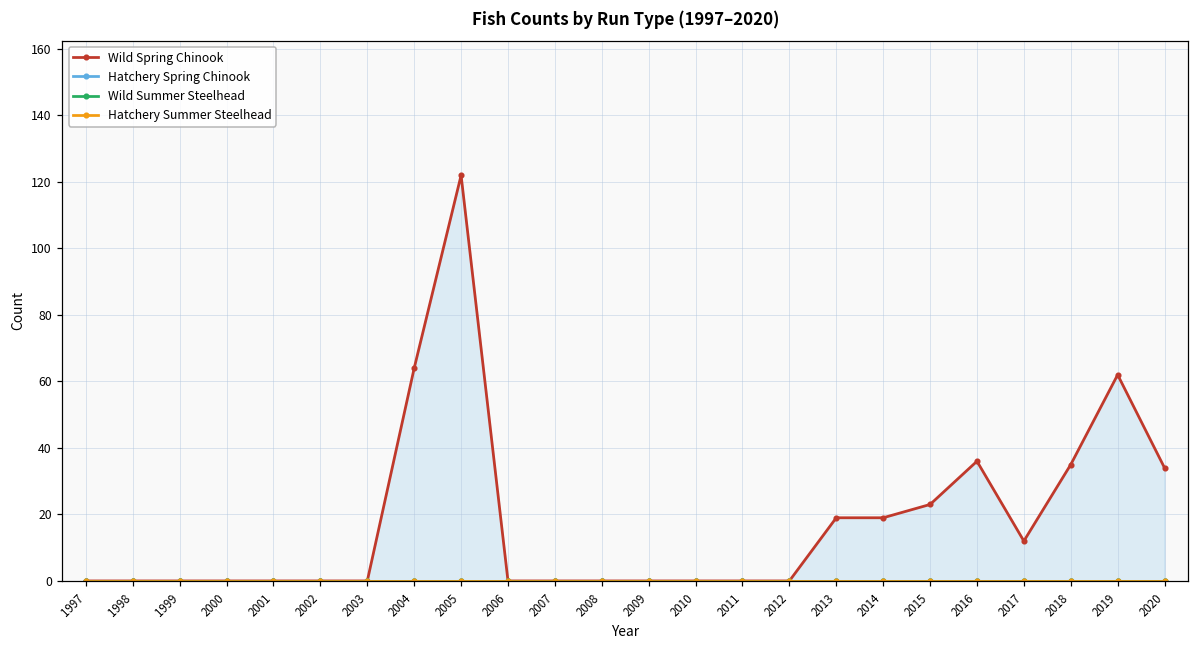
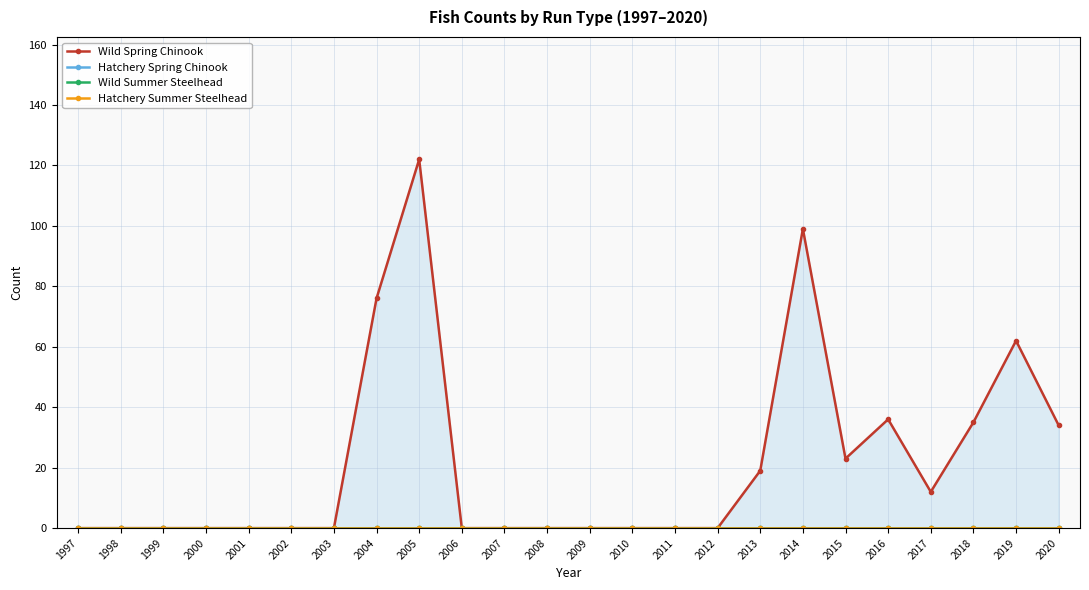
Wild Spring Chinook, 2004: 64 -> 76
Wild Spring Chinook, 2014: 19 -> 99
